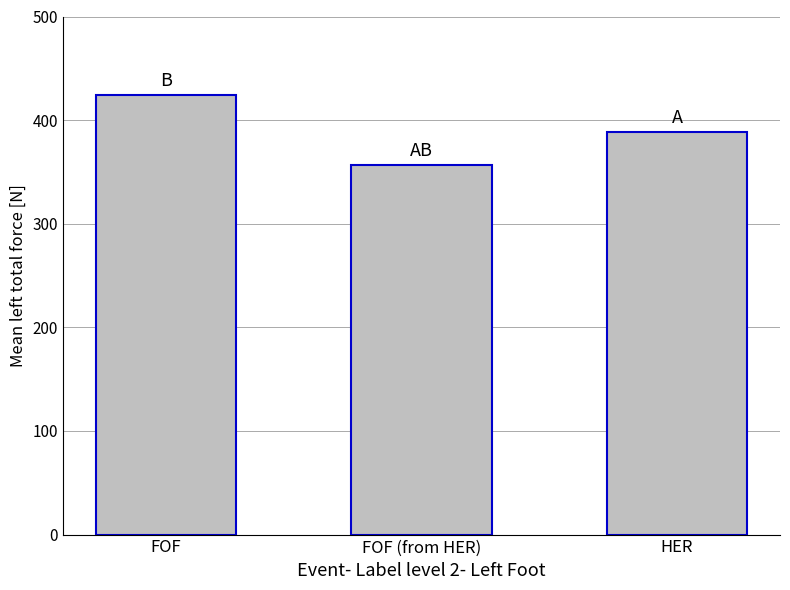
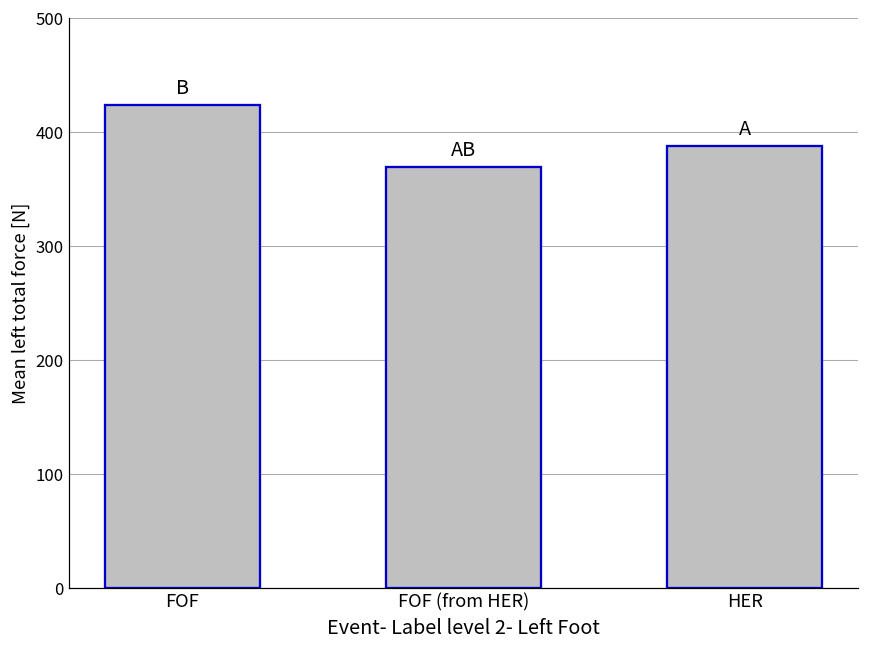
FOF (from HER): 357 -> 369
